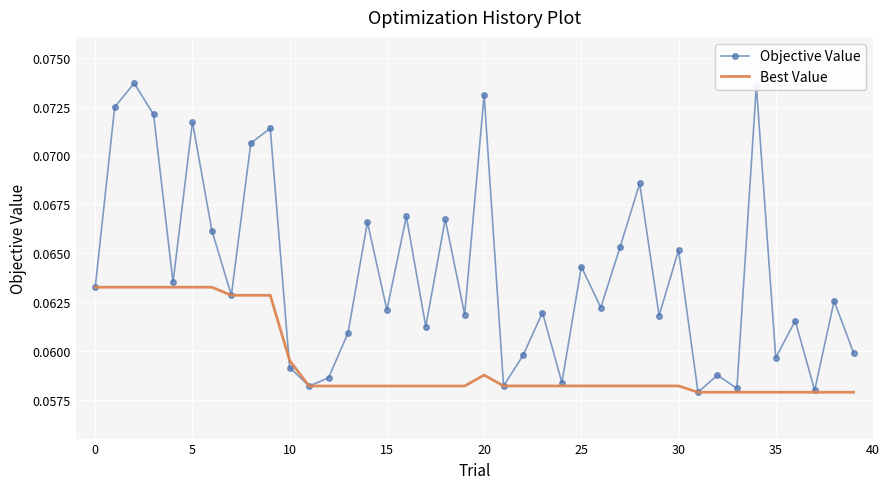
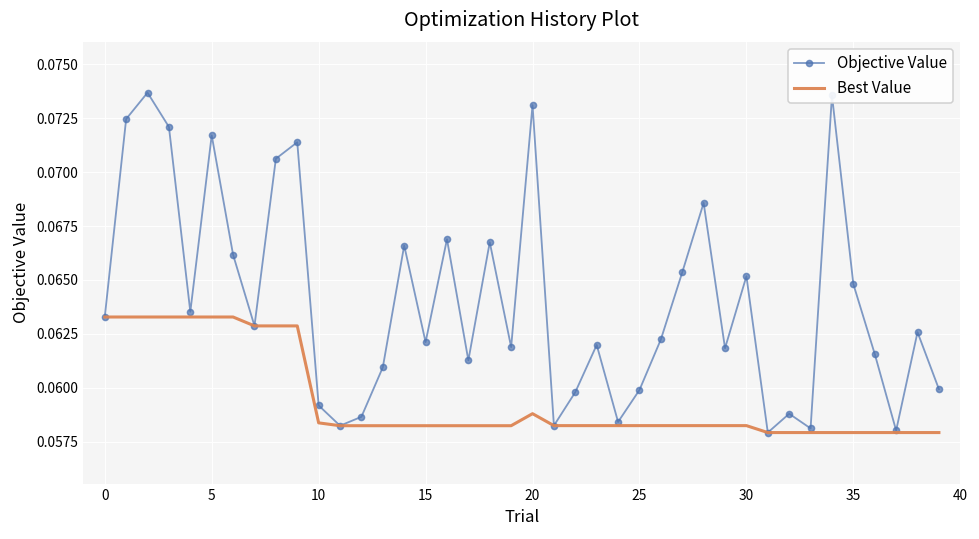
Best Value, 10: 0.0595 -> 0.0584
Objective Value, 25: 0.0643 -> 0.0599
Objective Value, 35: 0.0597 -> 0.0648
